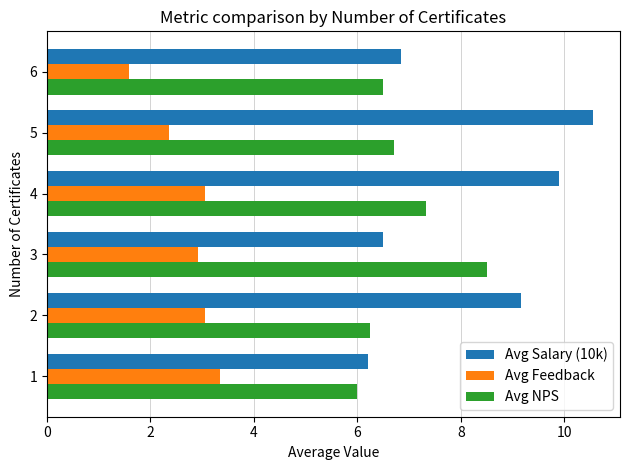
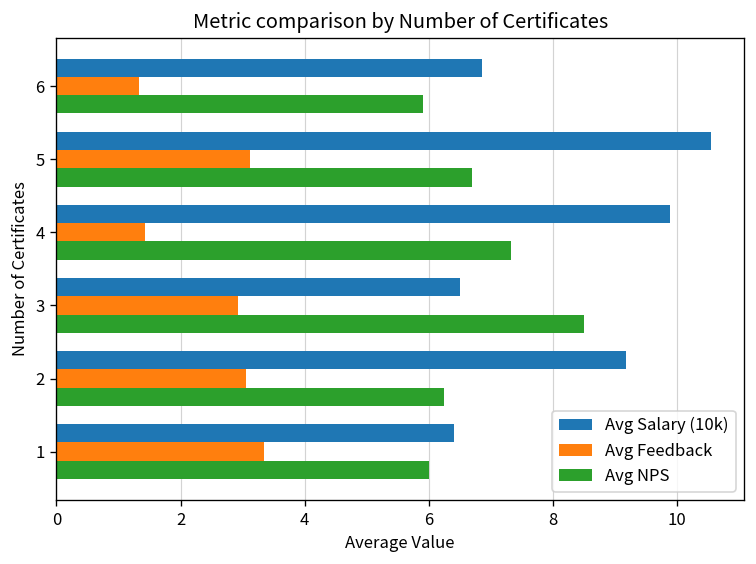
Avg Feedback, 6: 1.6 -> 1.3
Avg NPS, 6: 6.5 -> 5.9
Avg Feedback, 5: 2.3 -> 3.1
Avg Feedback, 4: 3.1 -> 1.4
Avg Salary (10k), 1: 6.2 -> 6.4
